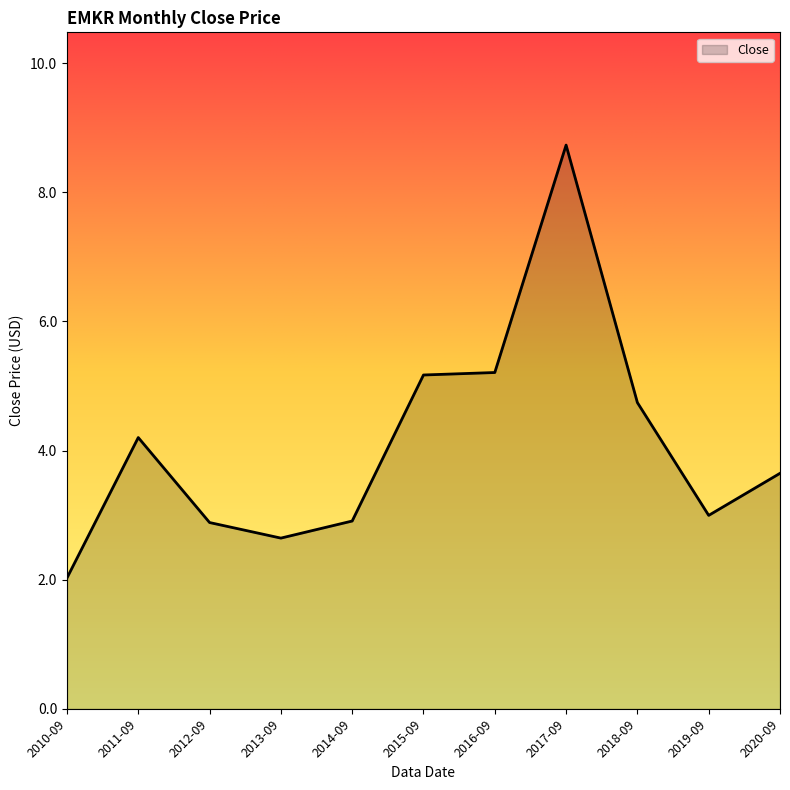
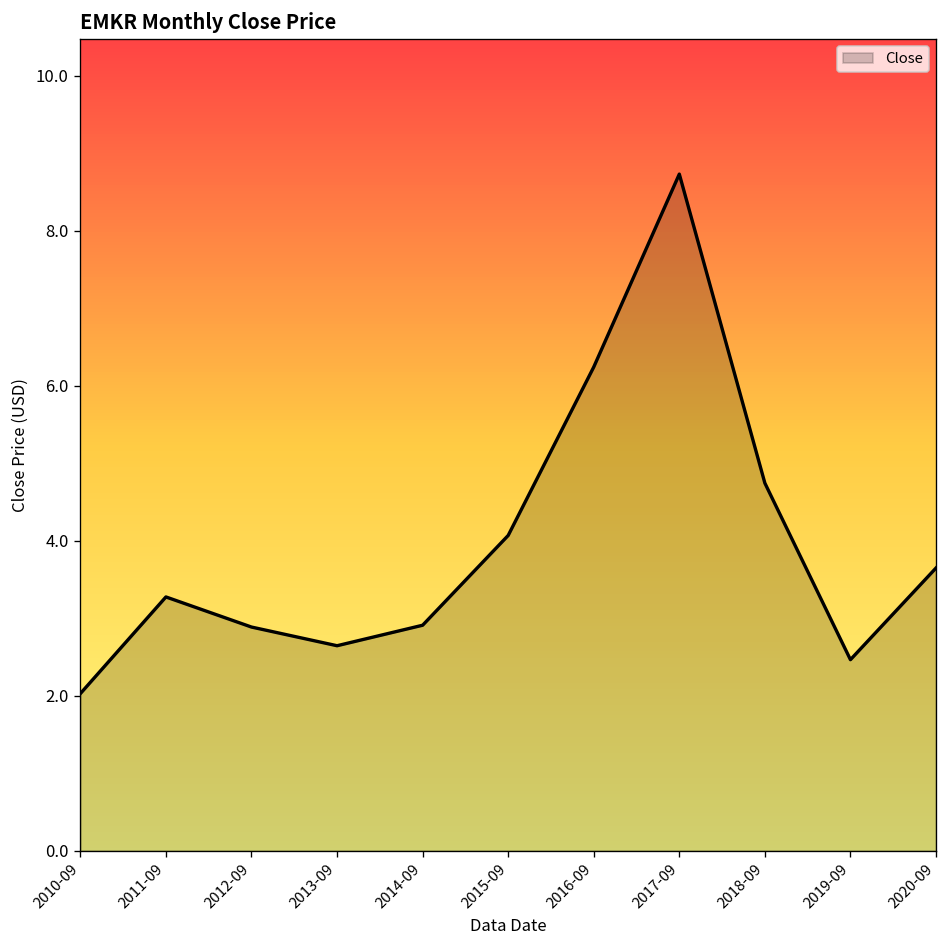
2011-09: 4.2 -> 3.3
2015-09: 5.2 -> 4.1
2016-09: 5.2 -> 6.2
2019-09: 3.0 -> 2.5
